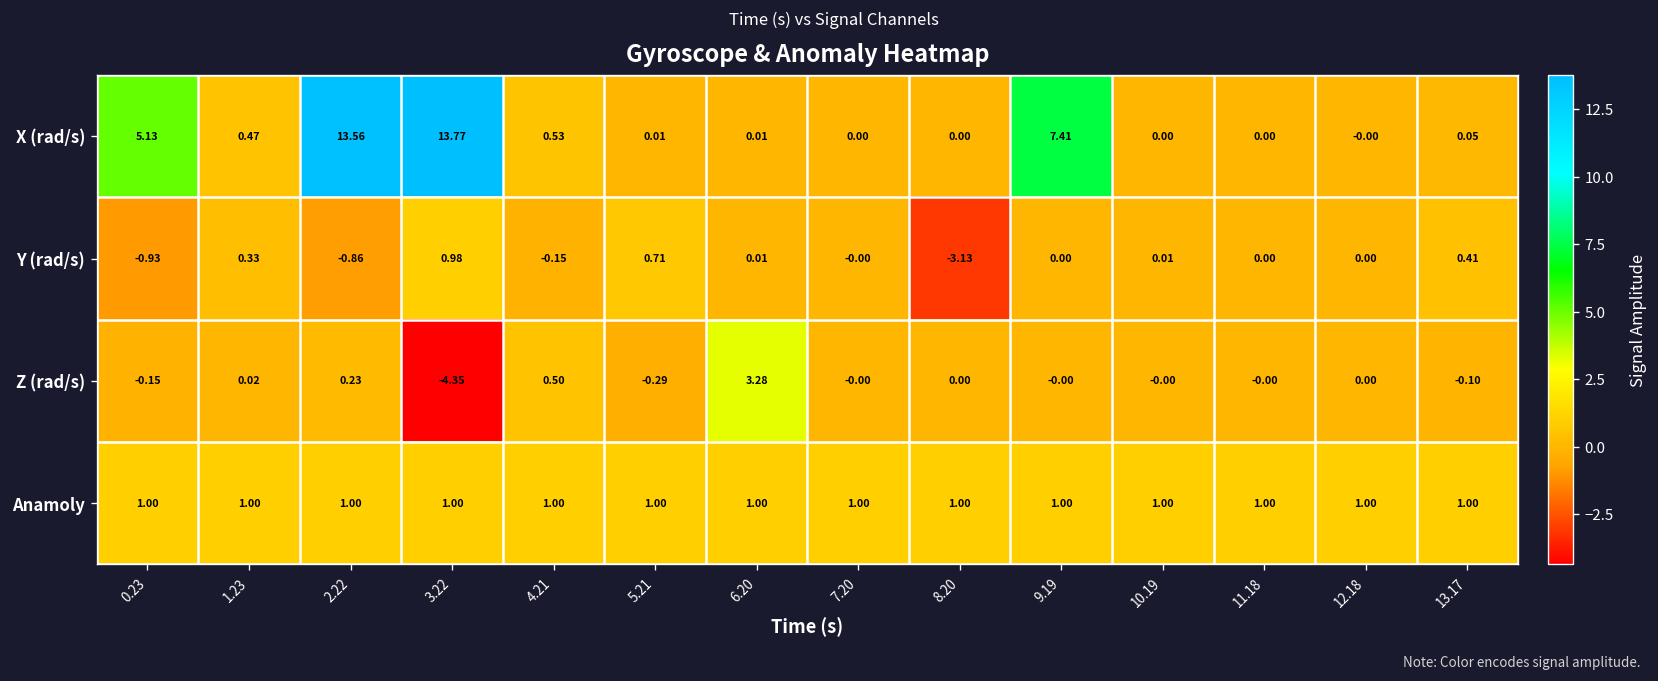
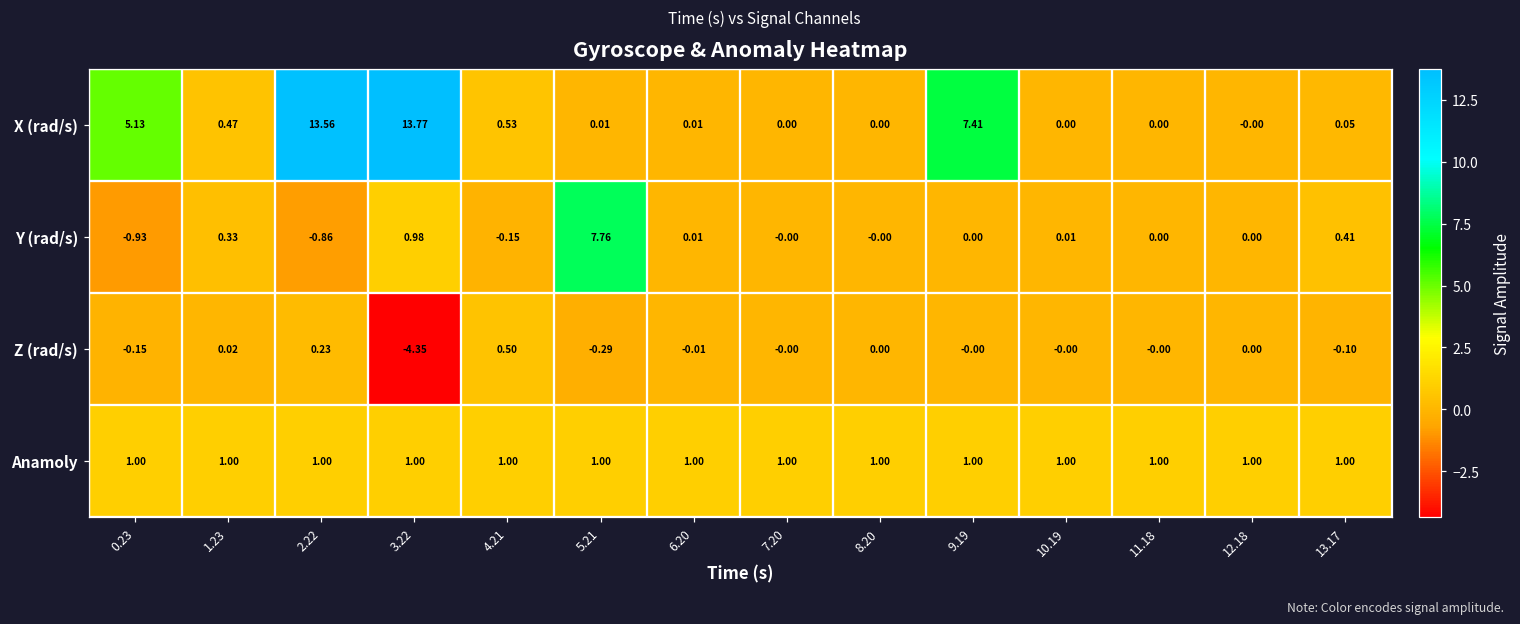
Y (rad/s), 5.21: 0.71 -> 7.76
Y (rad/s), 8.20: -3.13 -> -0.00
Z (rad/s), 6.20: 3.28 -> -0.01
